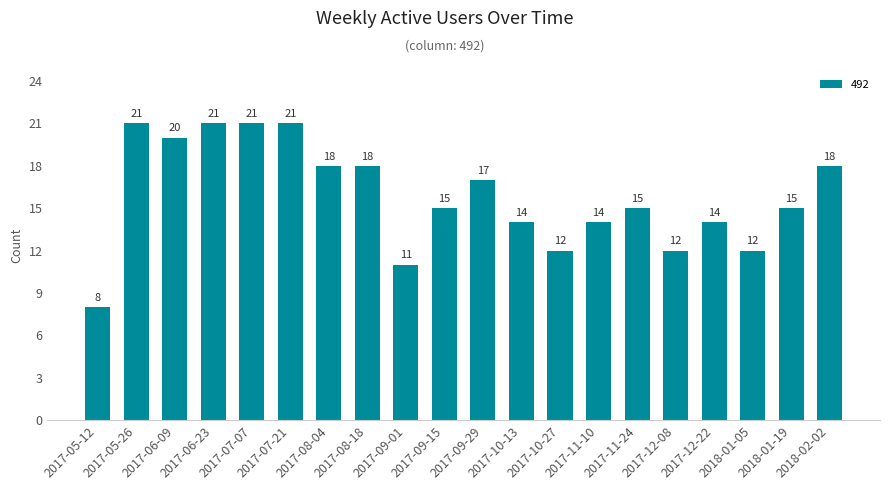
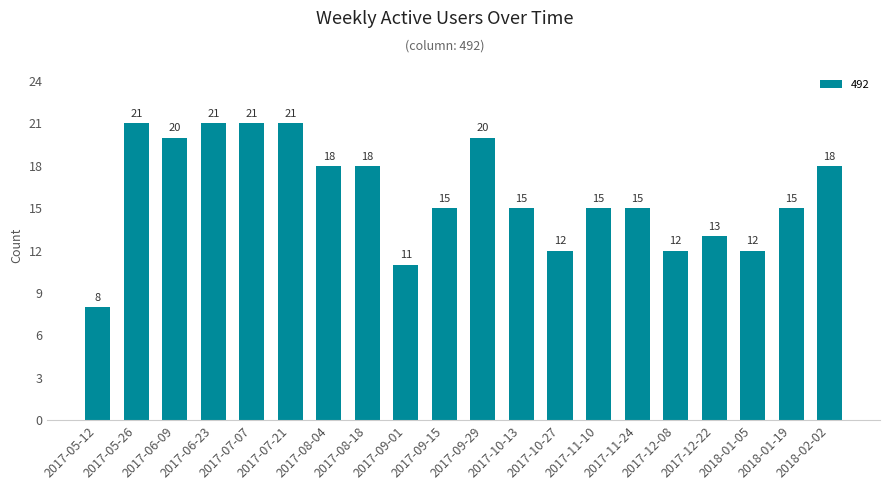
2017-09-29: 17 -> 20
2017-10-13: 14 -> 15
2017-11-10: 14 -> 15
2017-12-22: 14 -> 13
